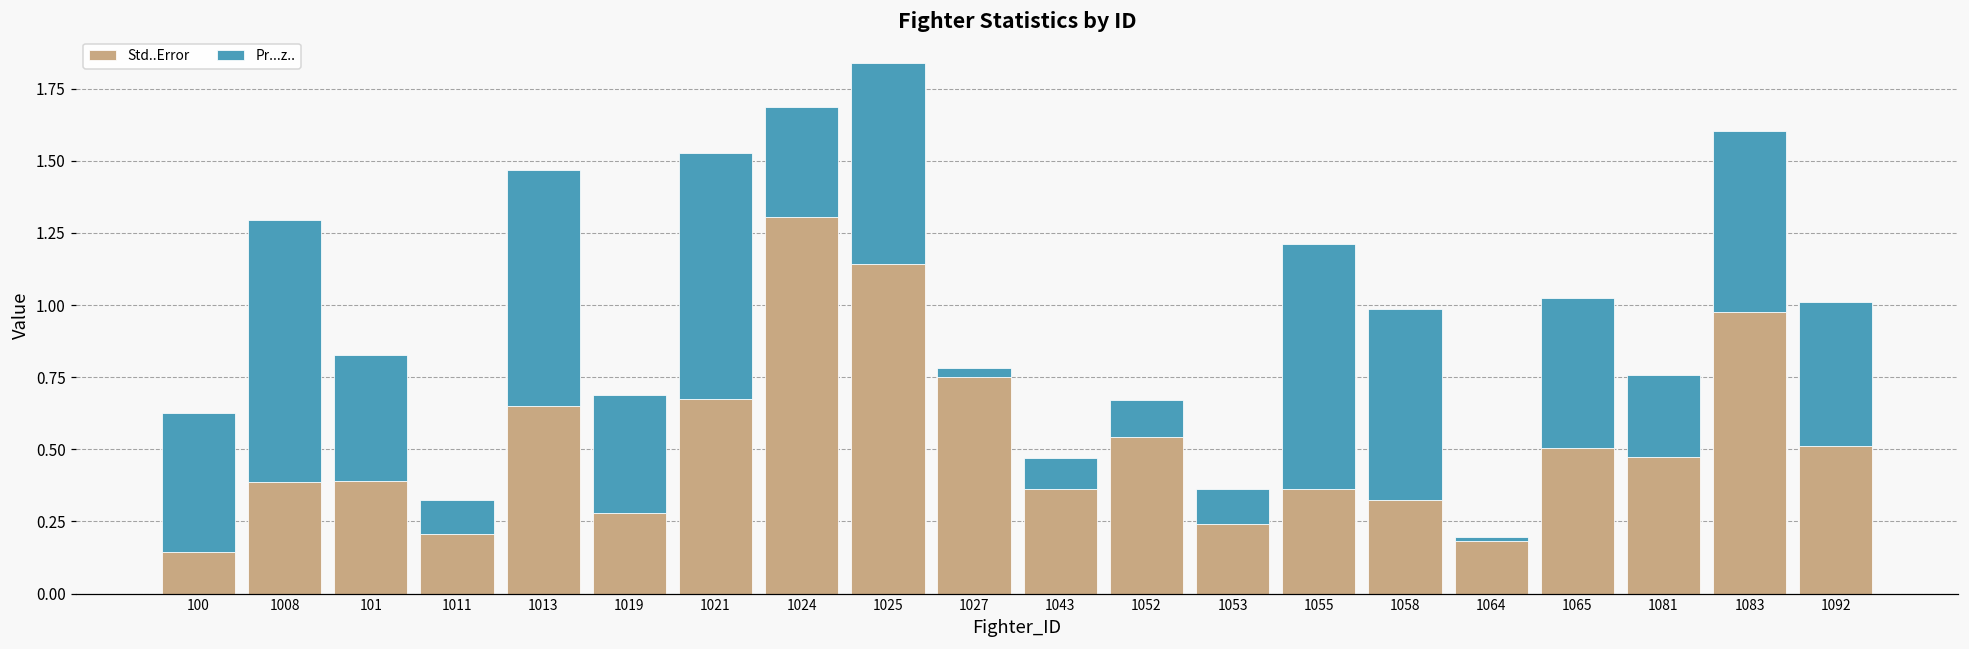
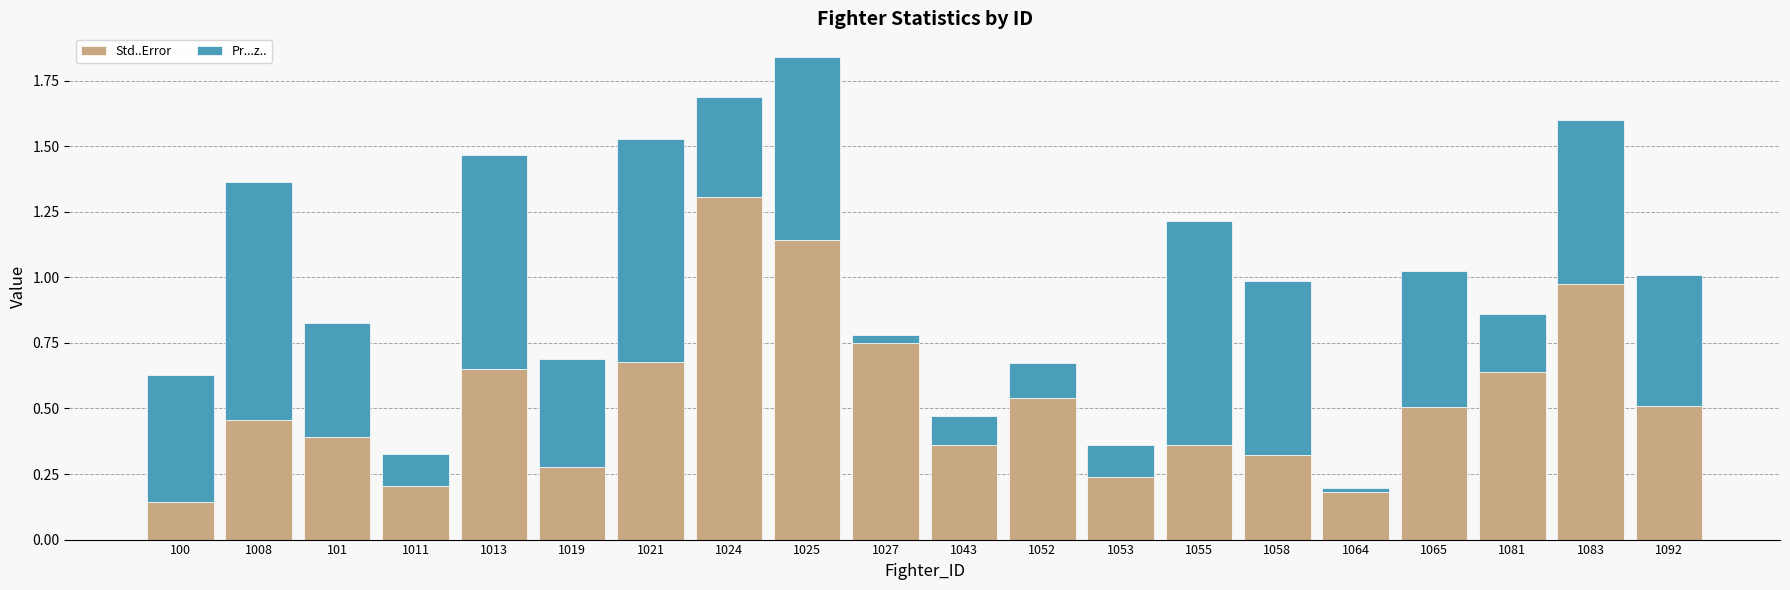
Std..Error, 1008: 0.39 -> 0.45
Std..Error, 1081: 0.47 -> 0.64
Pr...z.., 1081: 0.29 -> 0.22
